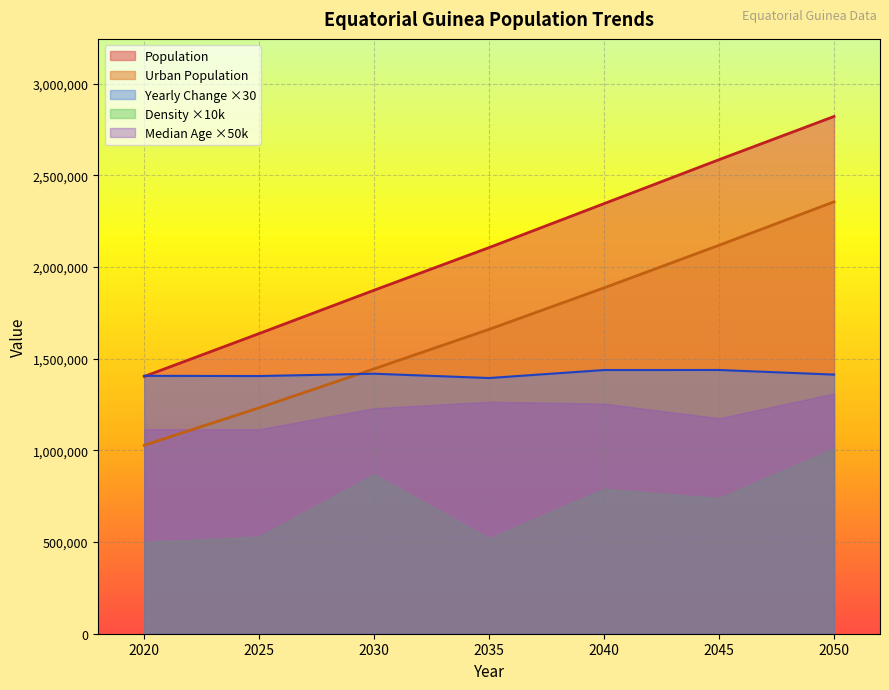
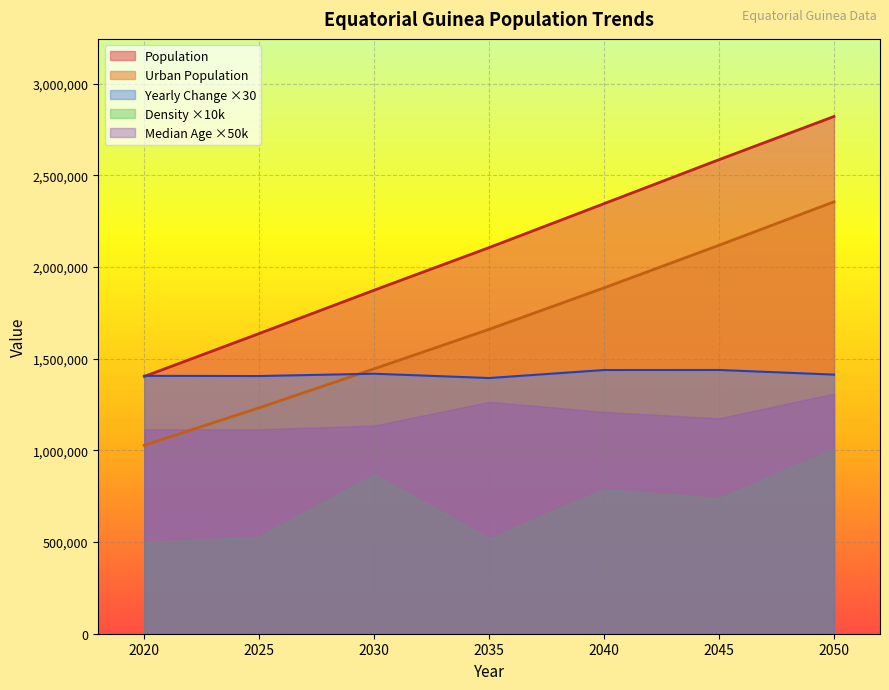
Median Age ×50k, 2030: 1,230,000 -> 1,140,000
Median Age ×50k, 2040: 1,260,000 -> 1,210,000
